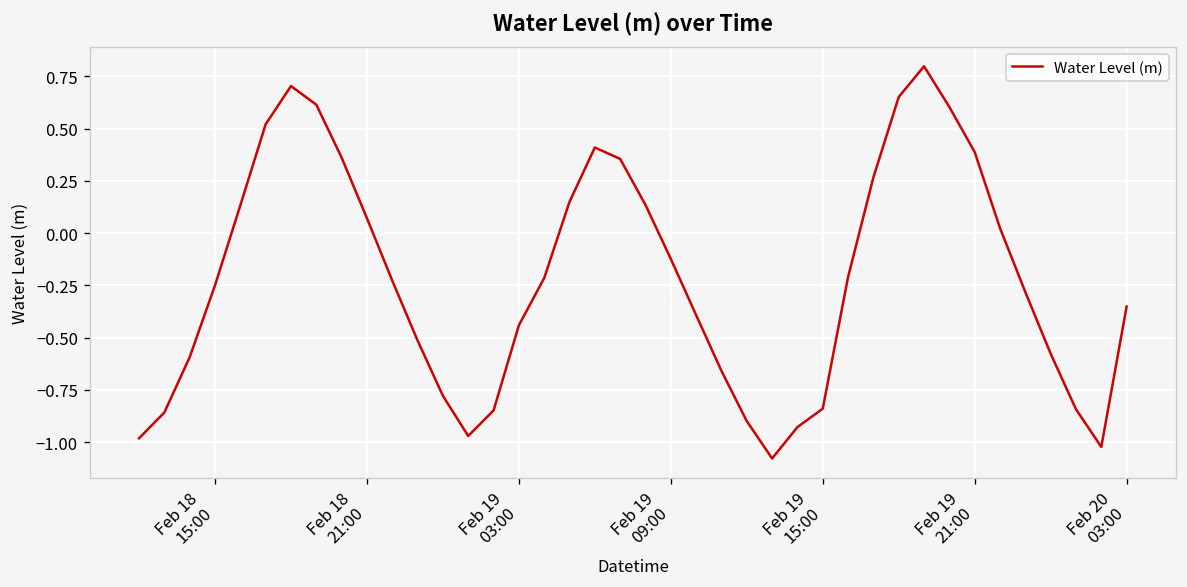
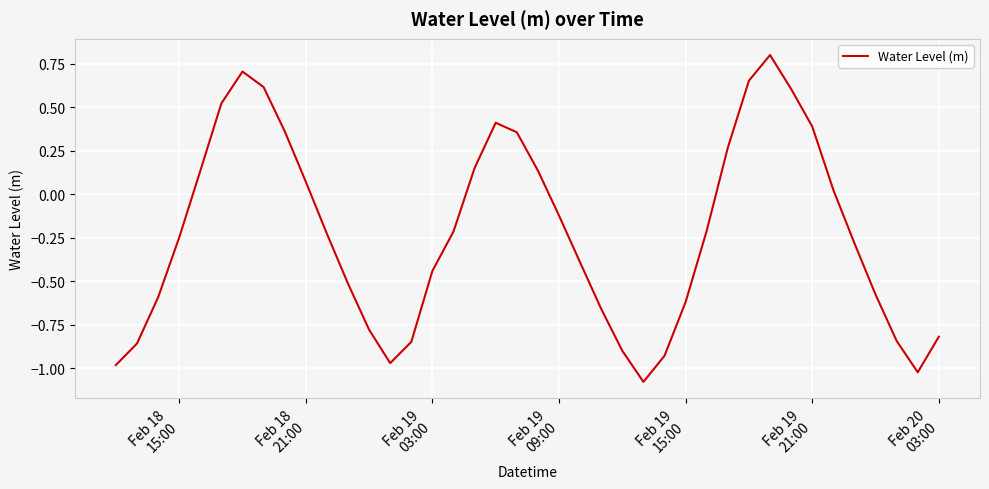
Feb 19 15:00: -0.84 -> -0.62
Feb 20 03:00: -0.35 -> -0.82
